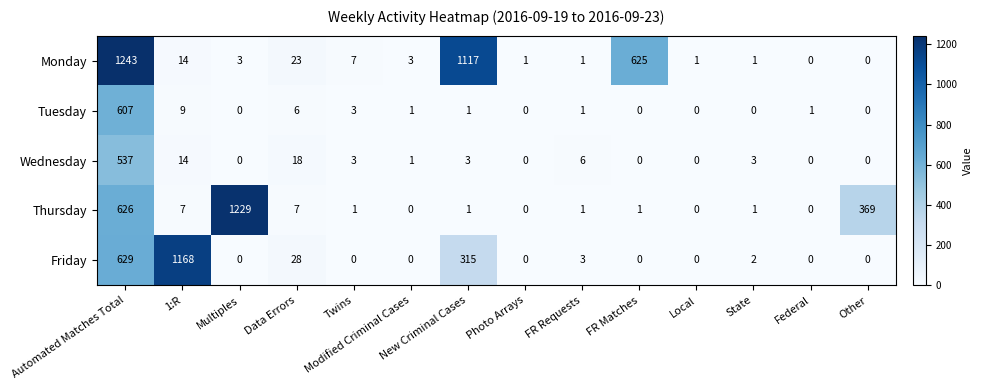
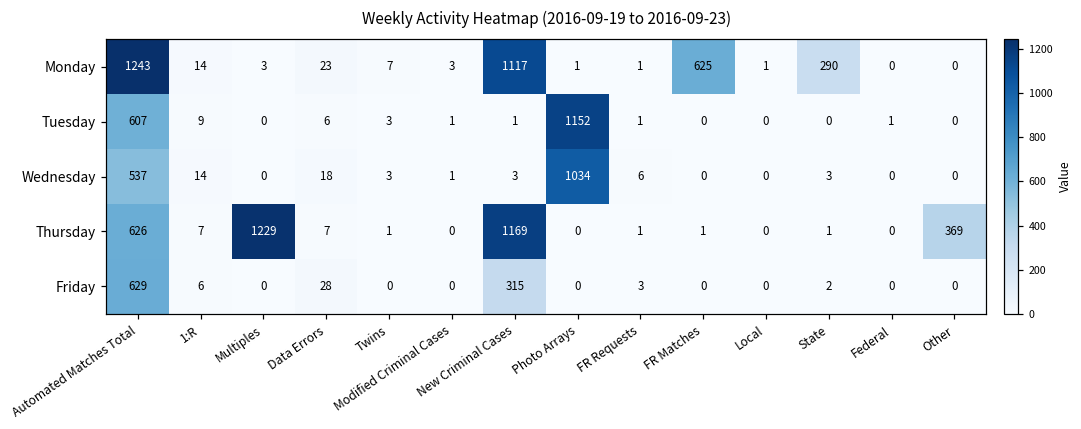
Monday, State: 1 -> 290
Tuesday, Photo Arrays: 0 -> 1152
Wednesday, Photo Arrays: 0 -> 1034
Thursday, New Criminal Cases: 1 -> 1169
Friday, 1:R: 1168 -> 6
